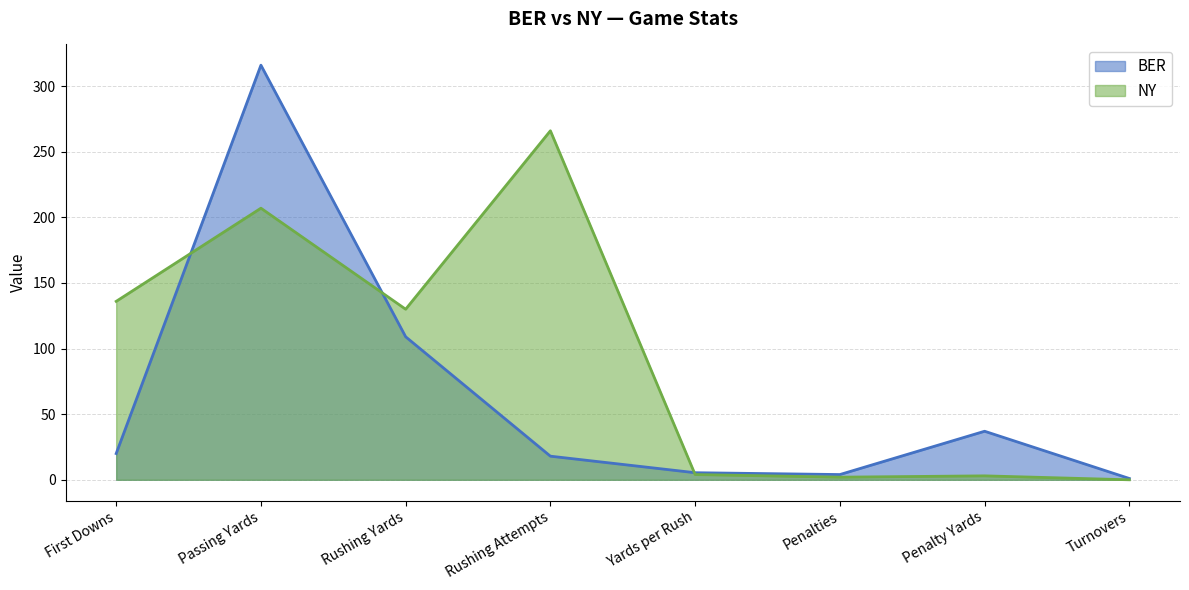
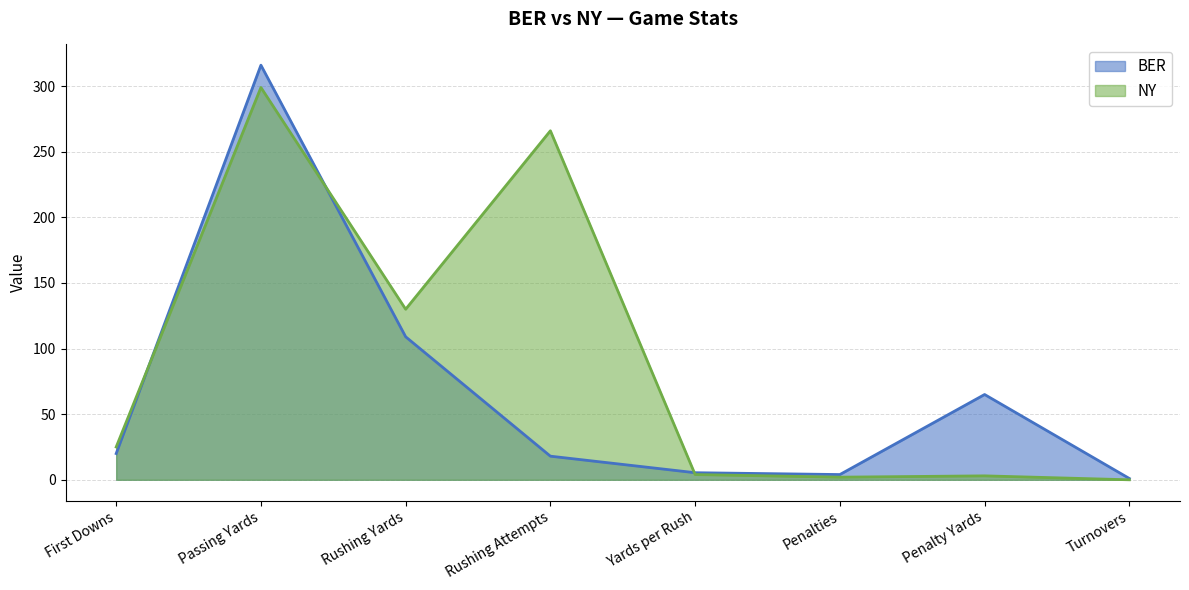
NY, First Downs: 136 -> 25
NY, Passing Yards: 207 -> 299
BER, Penalty Yards: 37 -> 65
